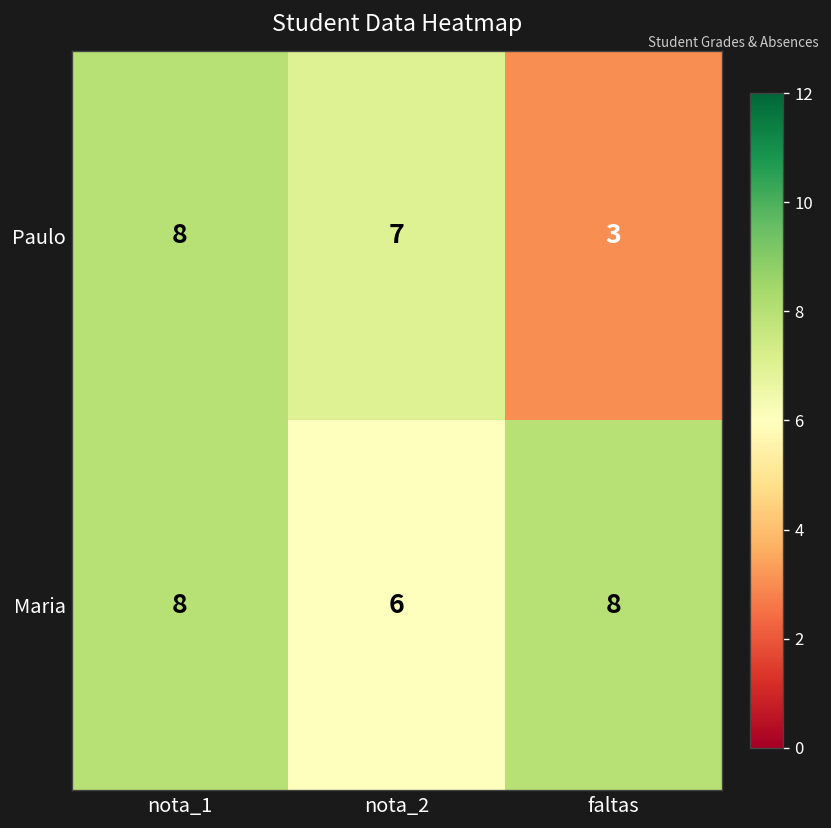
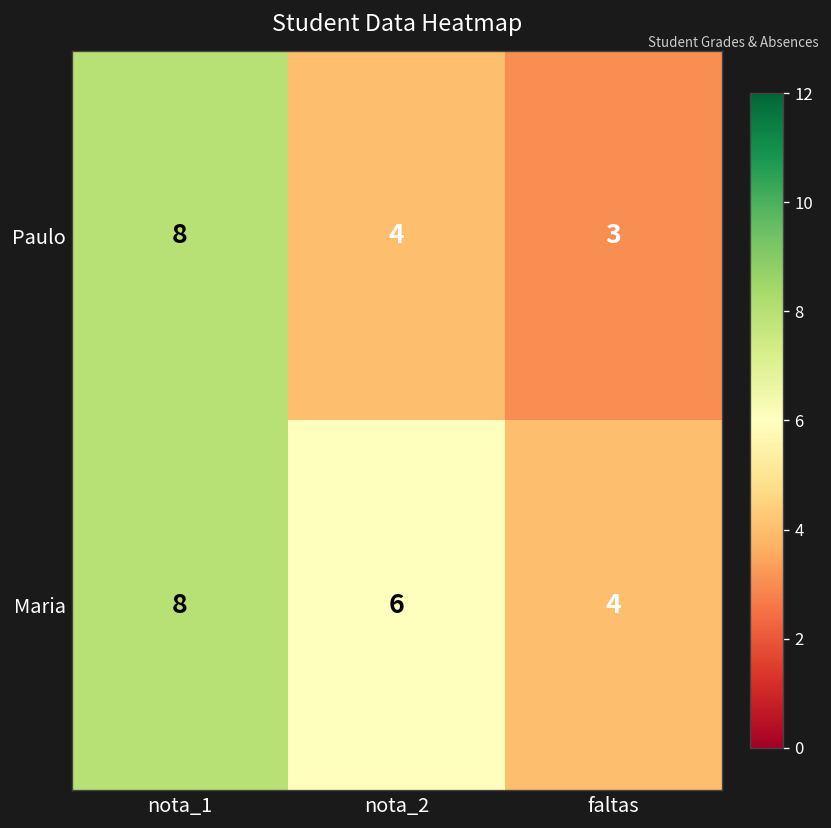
Paulo, nota_2: 7 -> 4
Maria, faltas: 8 -> 4
